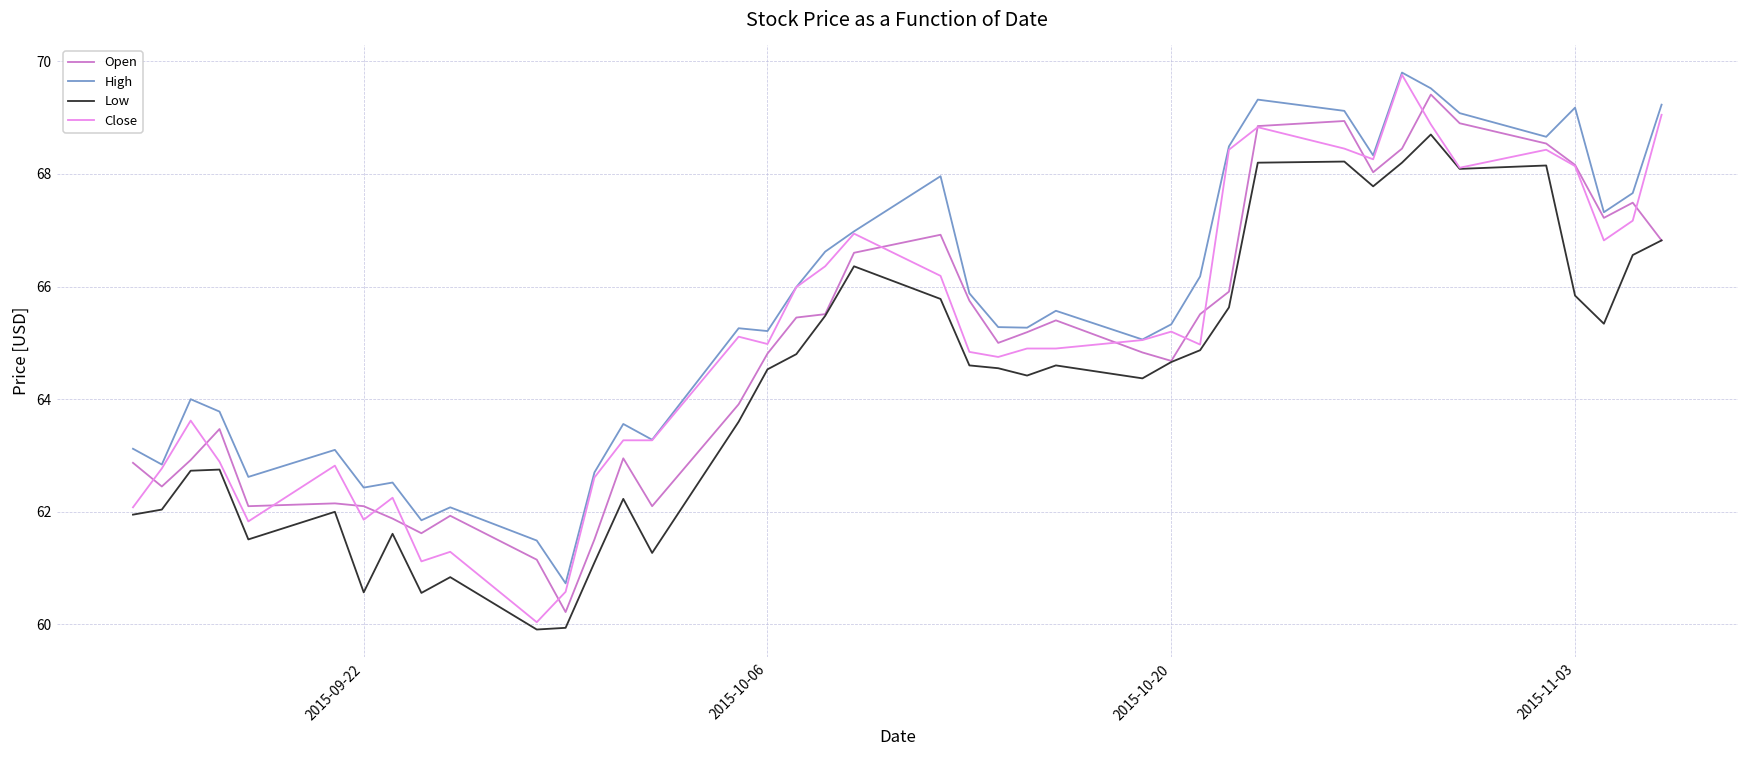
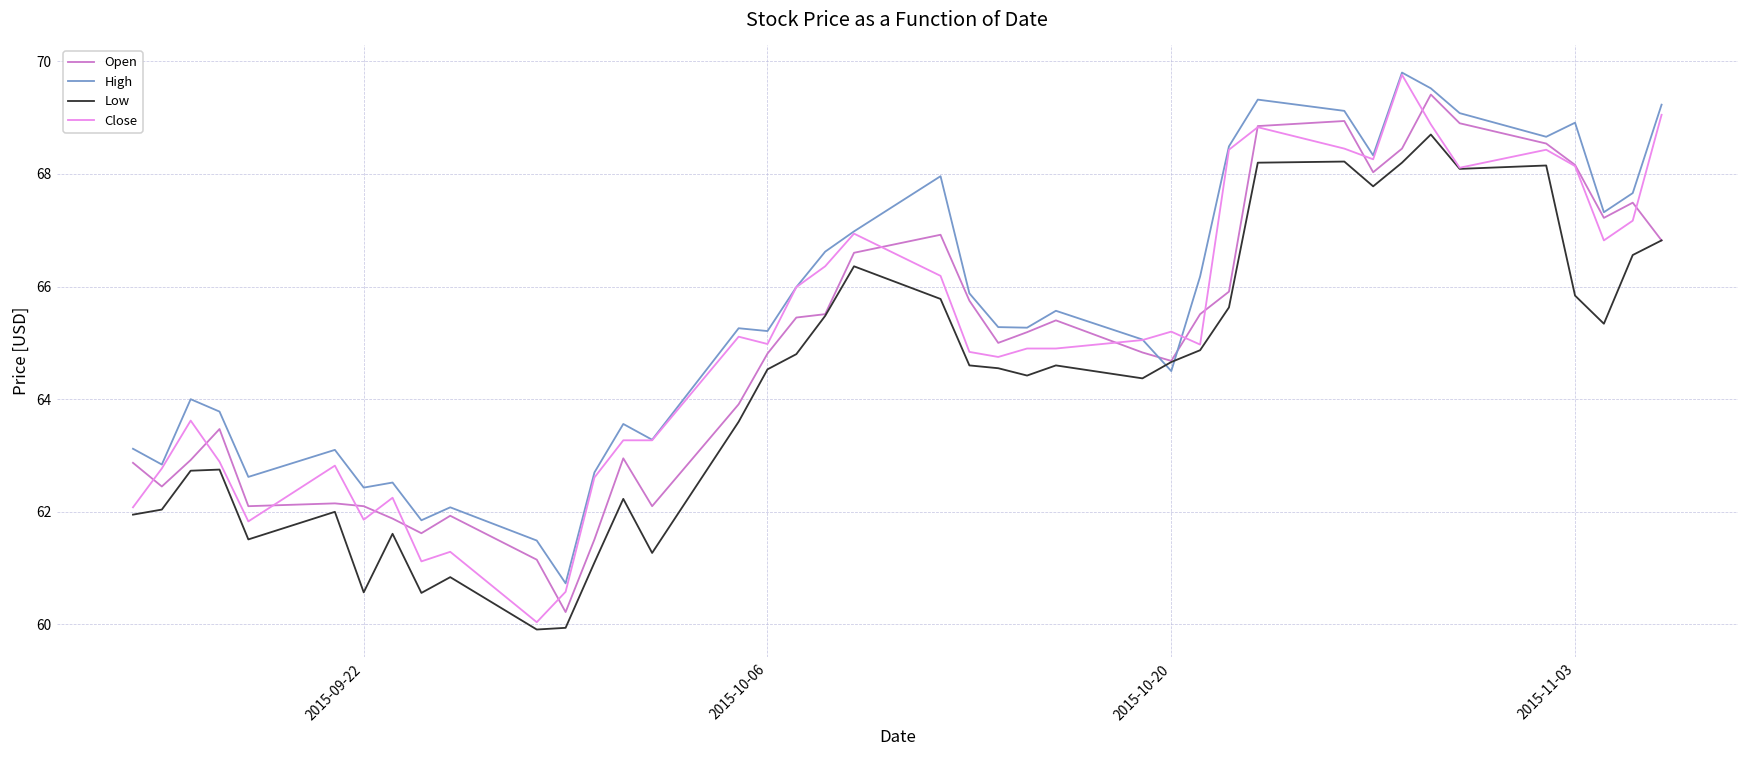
High, 2015-10-20: 65.3 -> 64.5
High, 2015-11-03: 69.2 -> 68.9
